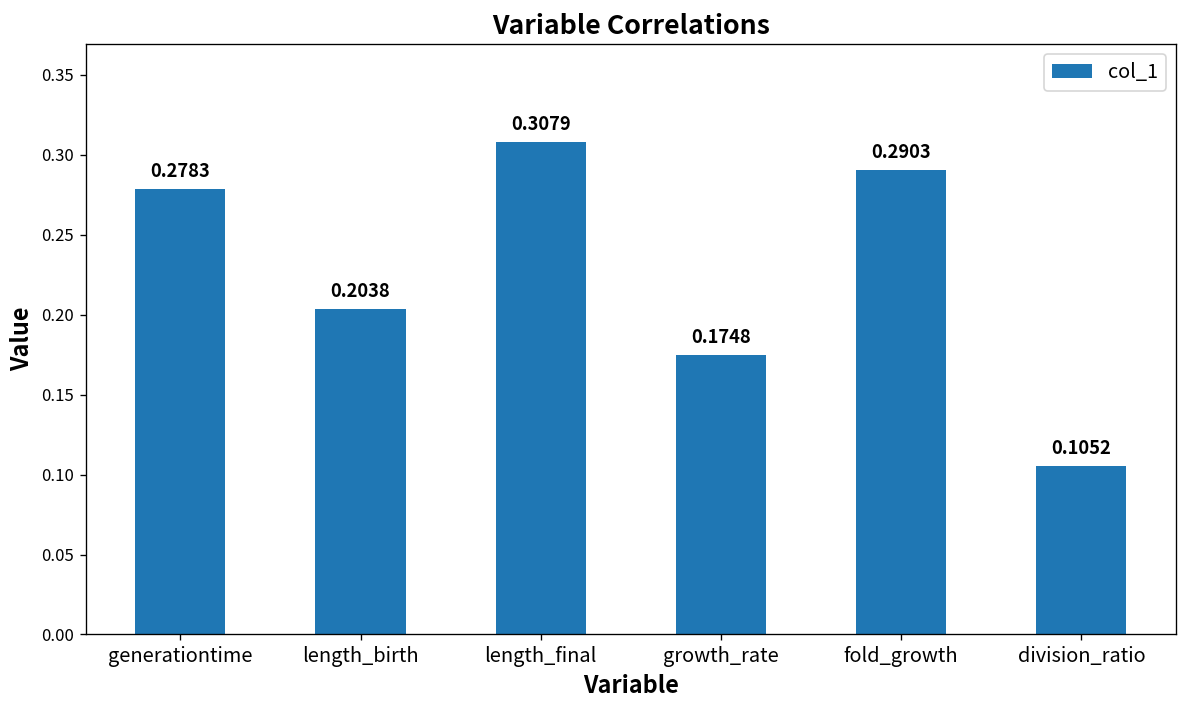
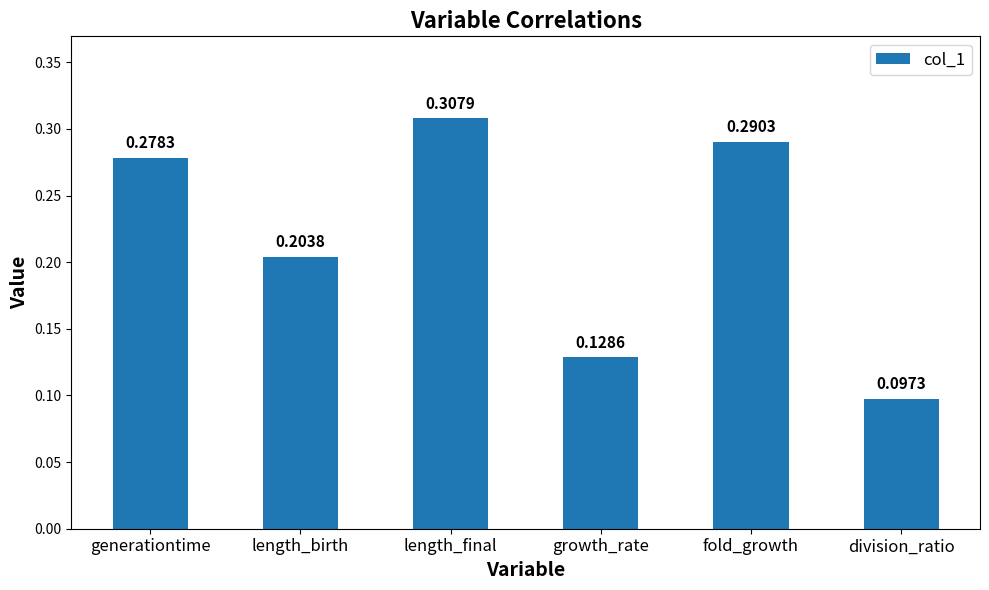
growth_rate: 0.1748 -> 0.1286
division_ratio: 0.1052 -> 0.0973
